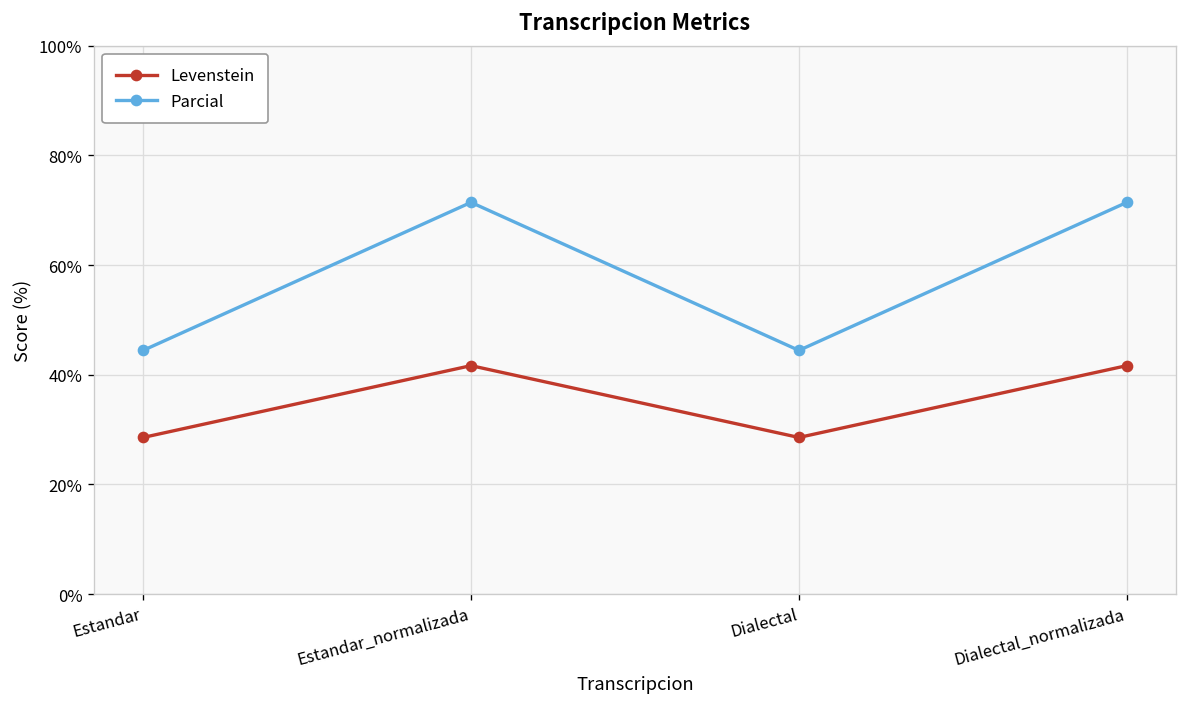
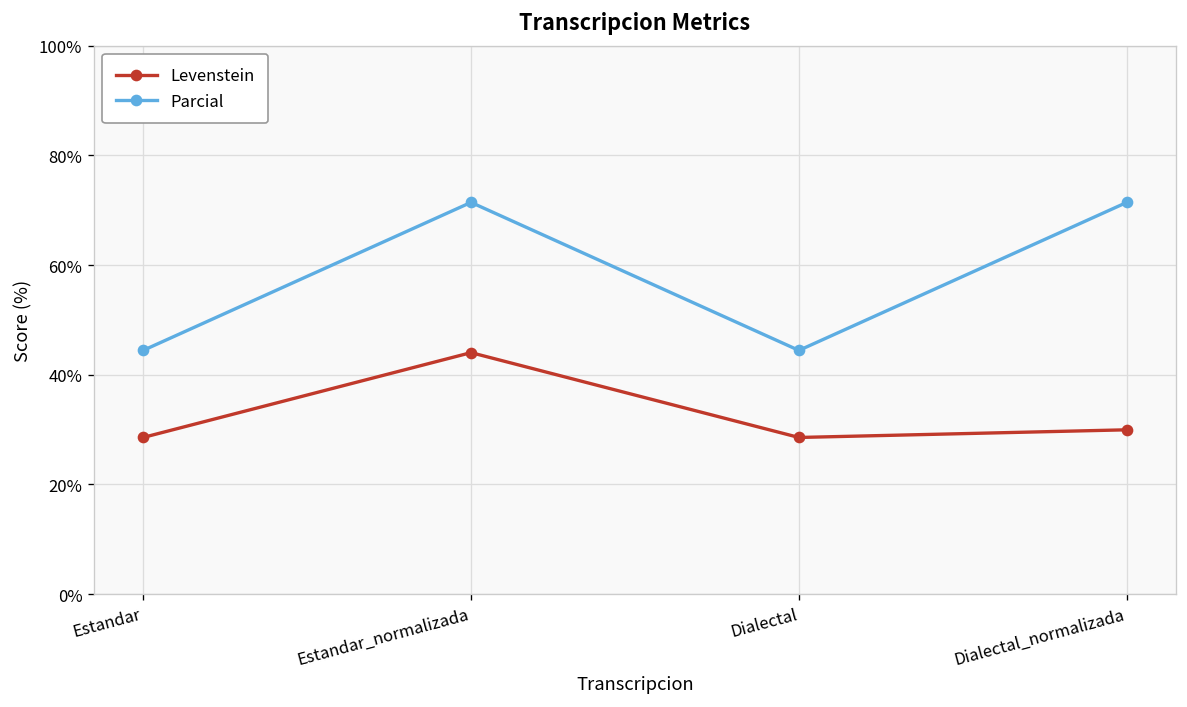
Levenstein, Estandar_normalizada: 42% -> 44%
Levenstein, Dialectal_normalizada: 42% -> 30%
